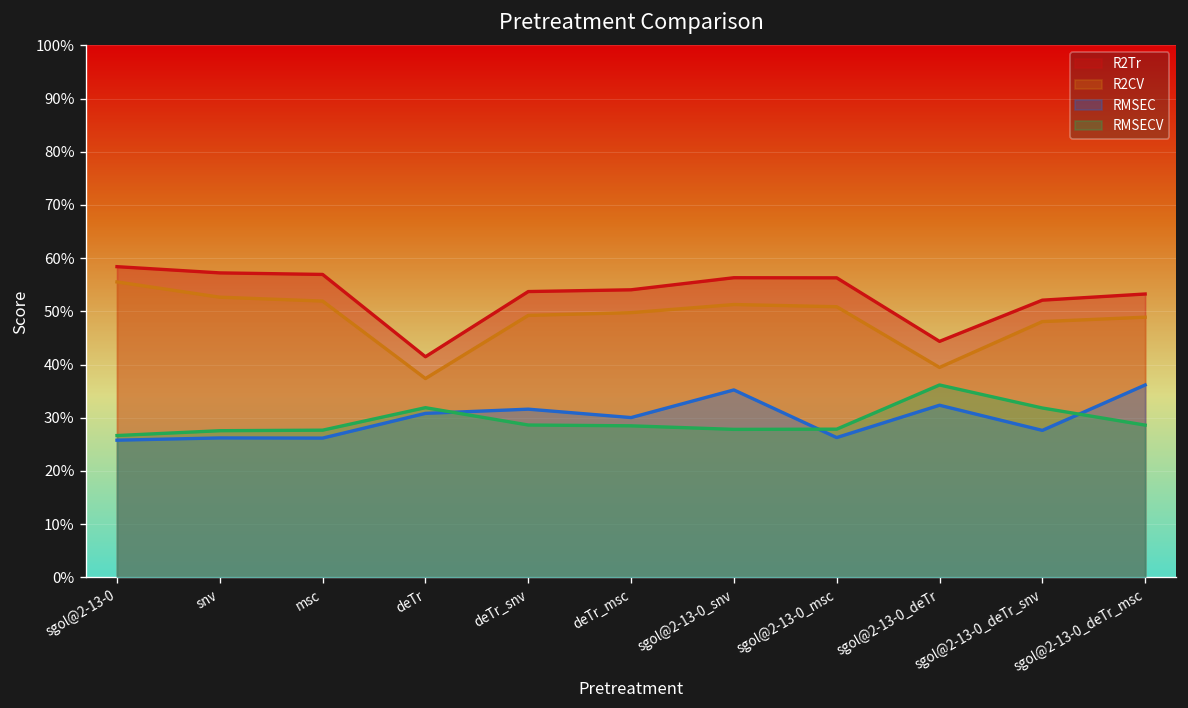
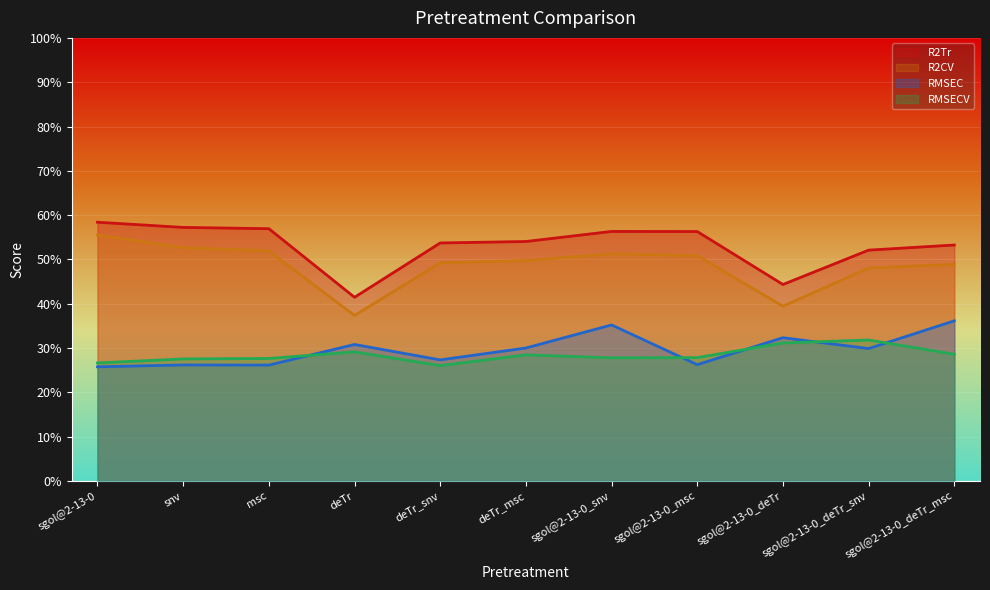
RMSECV, deTr: 32% -> 29%
RMSEC, deTr_snv: 32% -> 27%
RMSECV, deTr_snv: 29% -> 26%
RMSECV, sgol@2-13-0_deTr: 36% -> 31%
RMSEC, sgol@2-13-0_deTr_snv: 28% -> 30%
